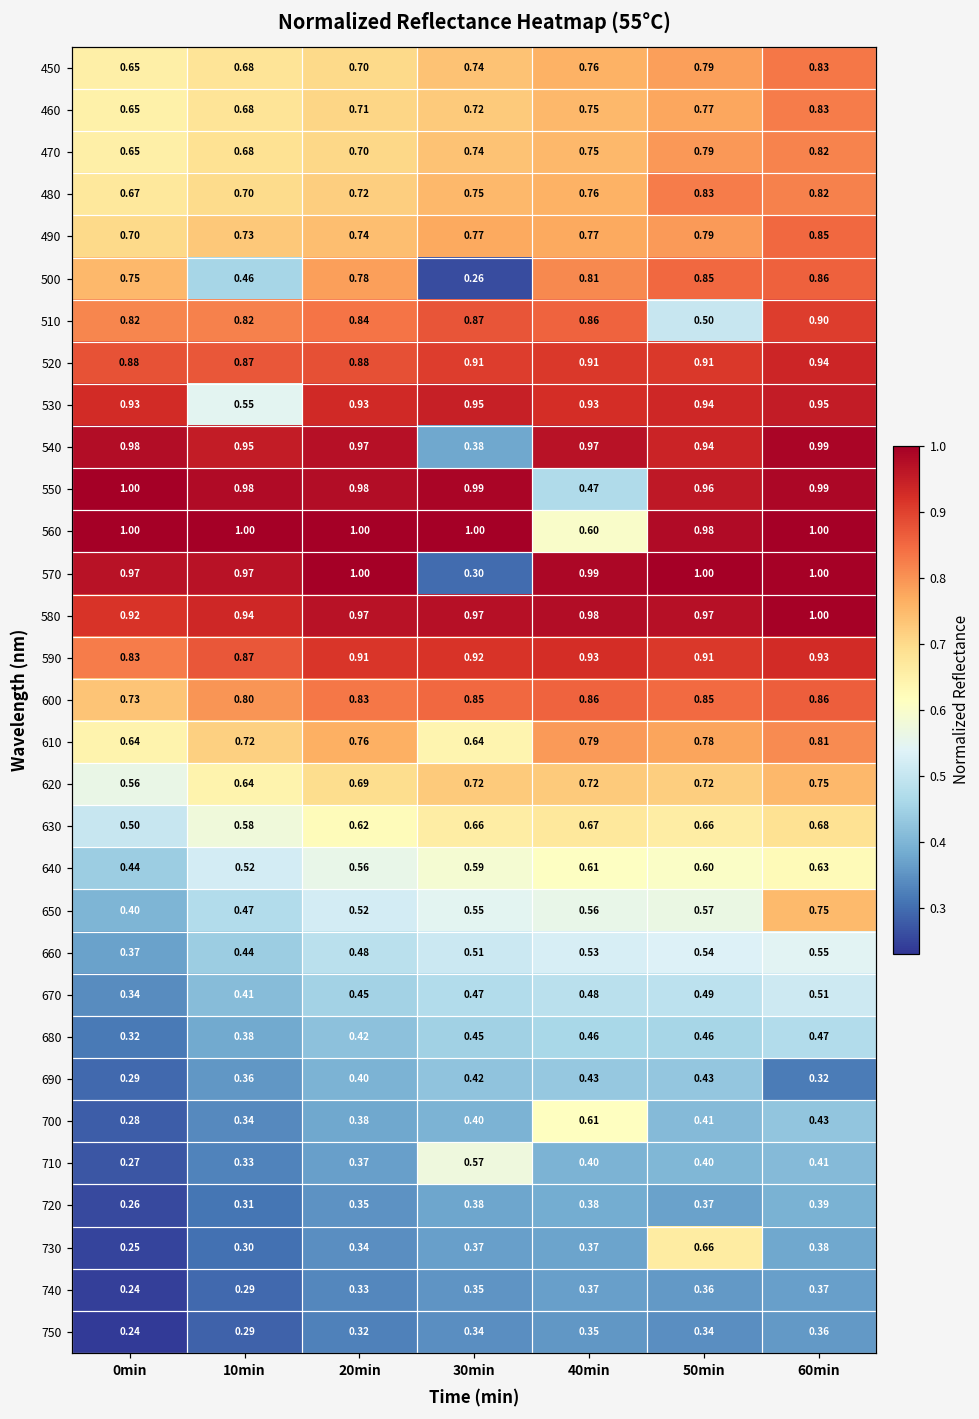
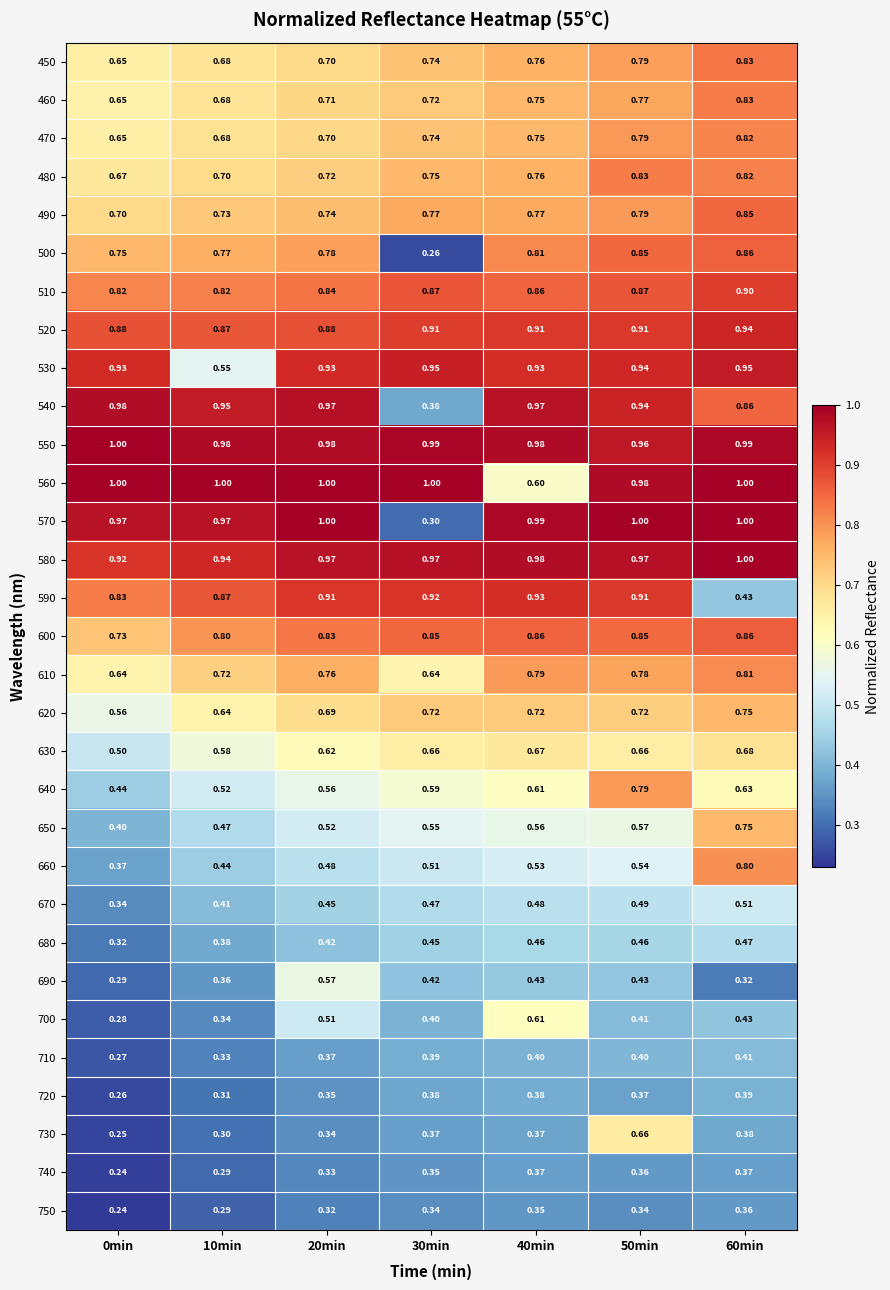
500, 10min: 0.46 -> 0.77
510, 50min: 0.50 -> 0.87
540, 60min: 0.99 -> 0.86
550, 40min: 0.47 -> 0.98
590, 60min: 0.93 -> 0.43
640, 50min: 0.60 -> 0.79
660, 60min: 0.55 -> 0.80
690, 20min: 0.40 -> 0.57
700, 20min: 0.38 -> 0.51
710, 30min: 0.57 -> 0.39
